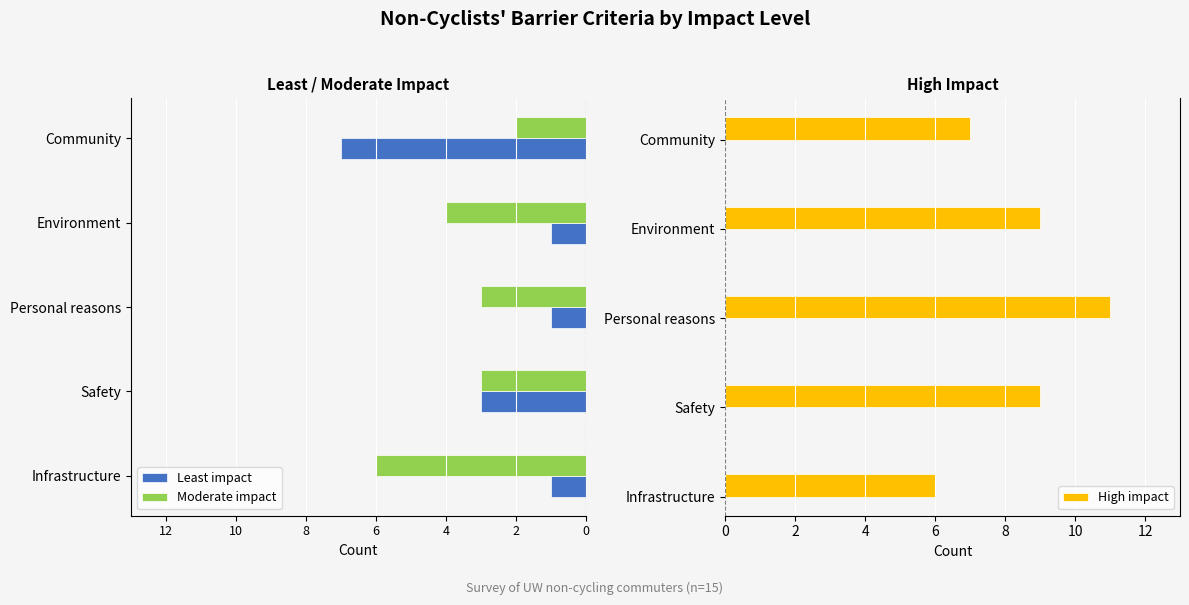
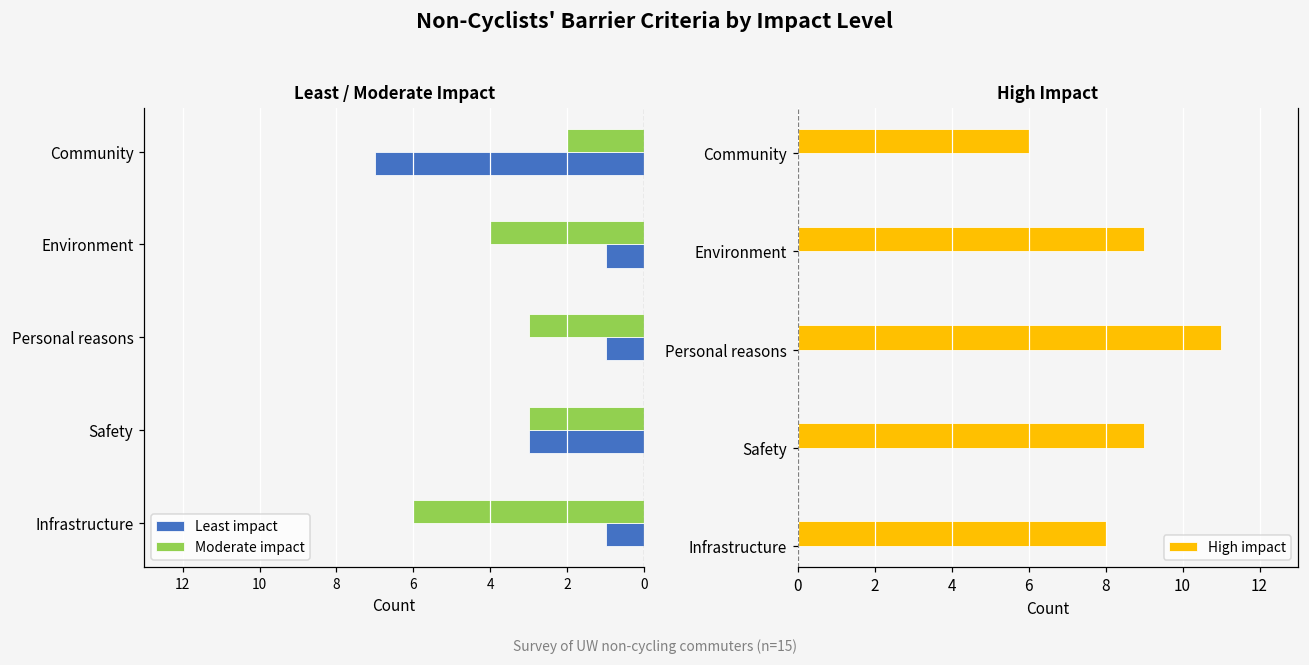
High Impact, Community: 7 -> 6
High Impact, Infrastructure: 6 -> 8
